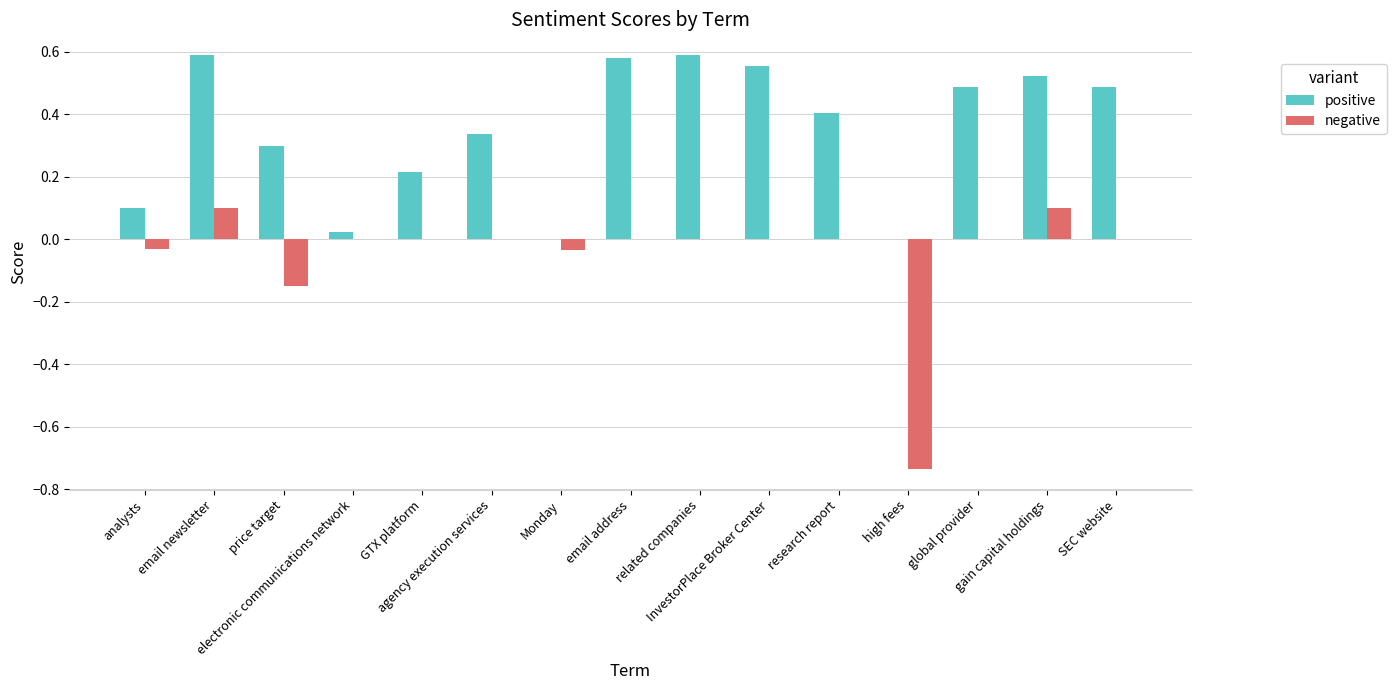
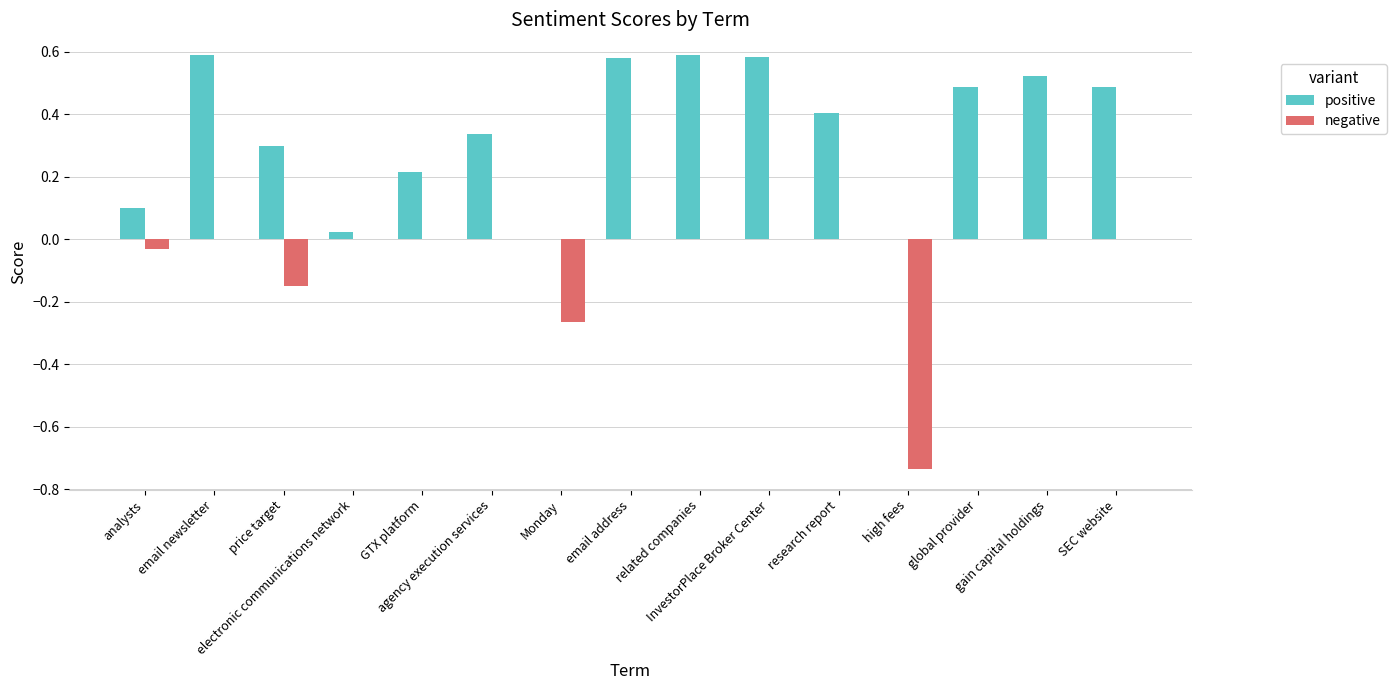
negative, email newsletter: 0.1 -> 0.0
negative, Monday: -0.03 -> -0.27
positive, InvestorPlace Broker Center: 0.56 -> 0.58
negative, gain capital holdings: 0.1 -> 0.0
